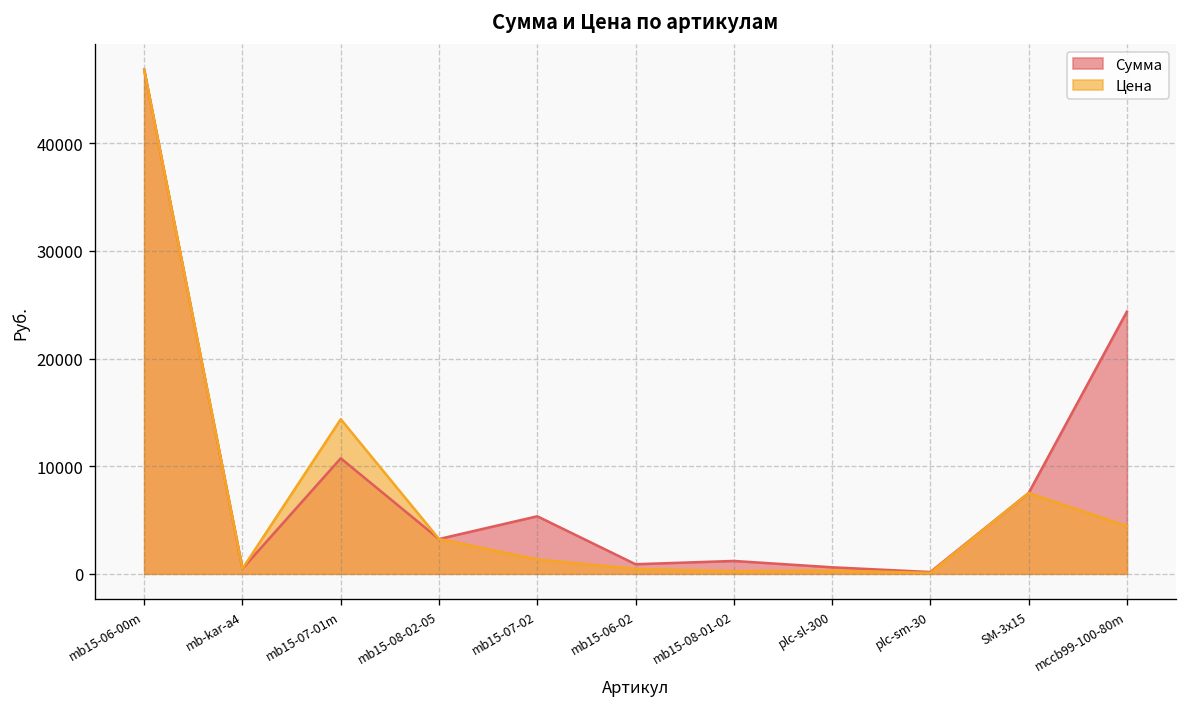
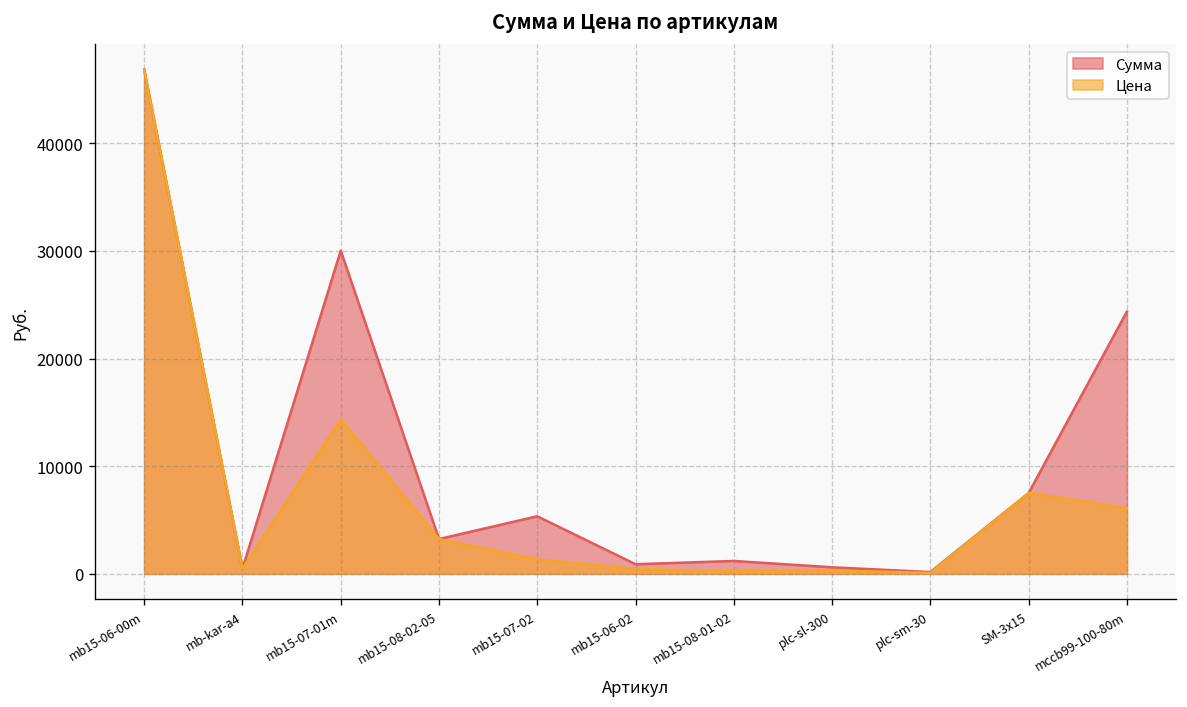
Сумма, mb15-07-01m: 11000 -> 30000
Цена, mccb99-100-80m: 4000 -> 6000
